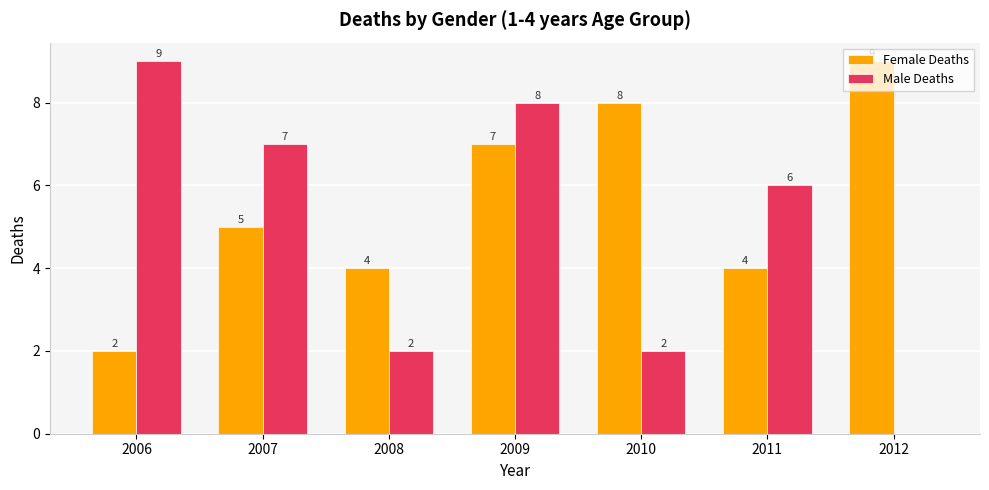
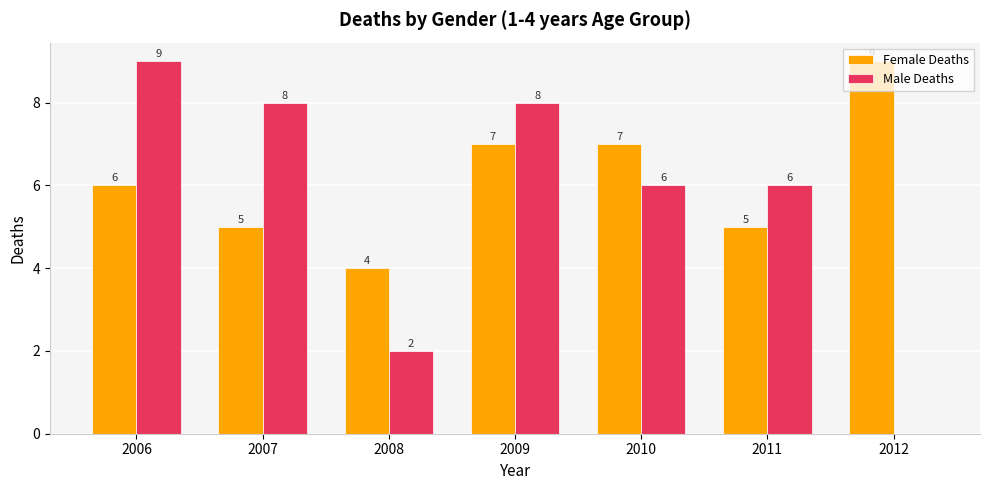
Female Deaths, 2006: 2 -> 6
Male Deaths, 2007: 7 -> 8
Female Deaths, 2010: 8 -> 7
Male Deaths, 2010: 2 -> 6
Female Deaths, 2011: 4 -> 5
